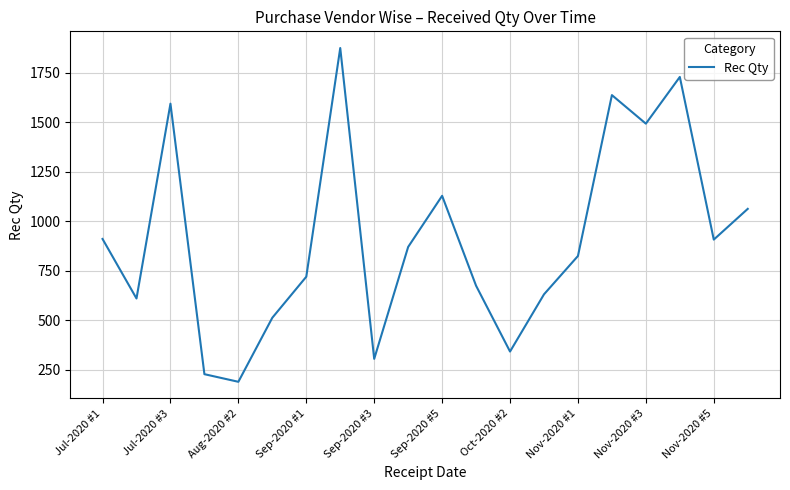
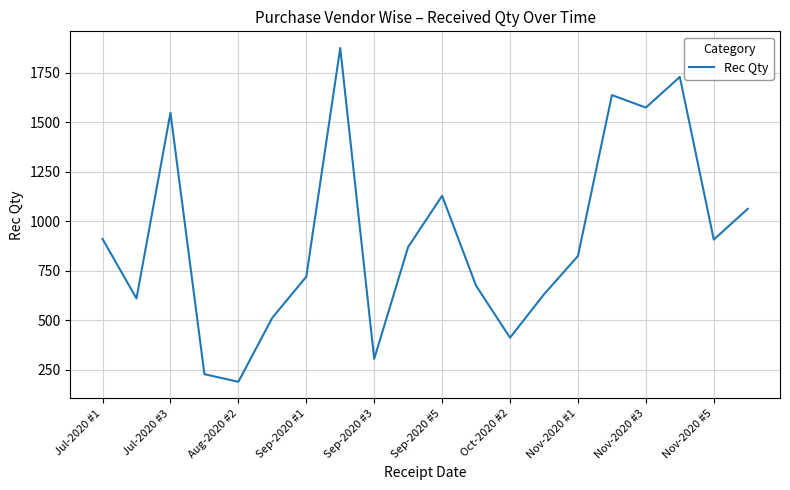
Jul-2020 #3: 1590 -> 1550
Oct-2020 #2: 340 -> 410
Nov-2020 #3: 1490 -> 1580
